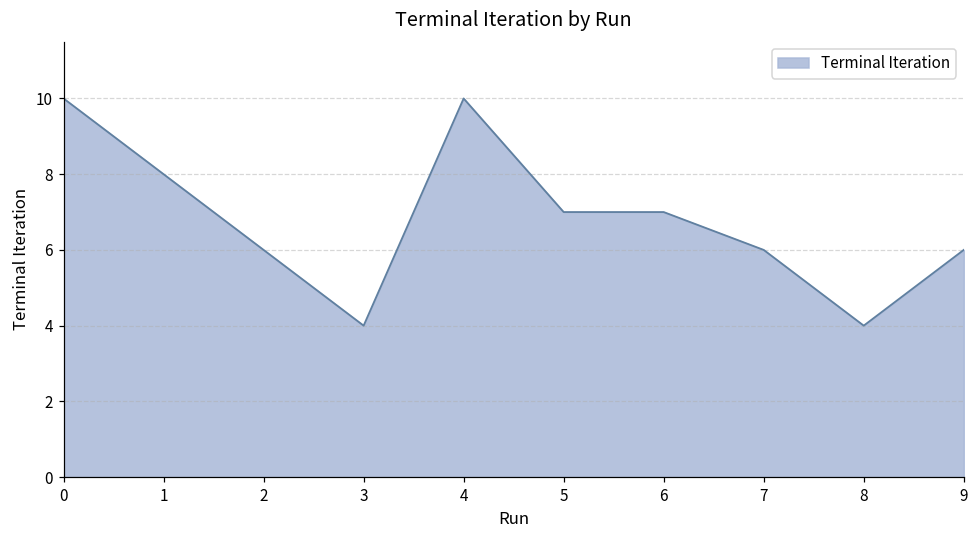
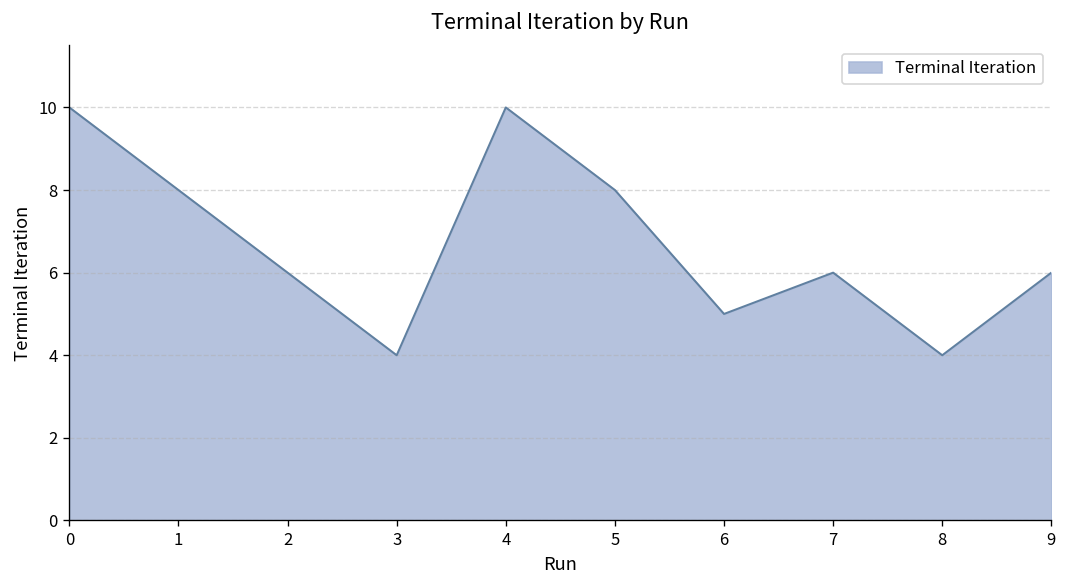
5: 7 -> 8
6: 7 -> 5
